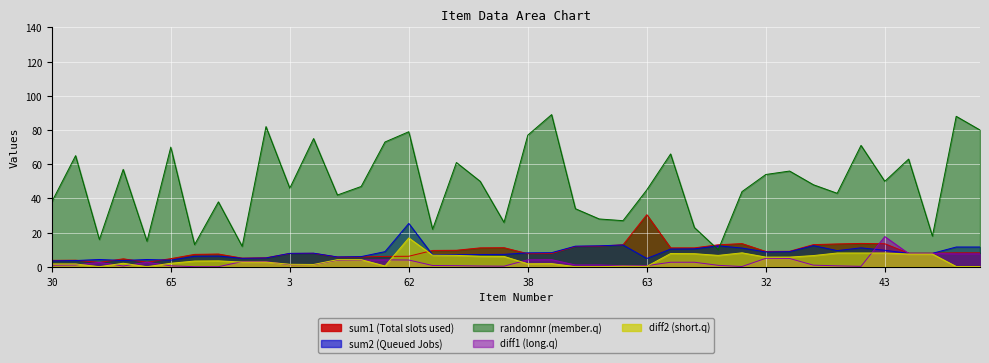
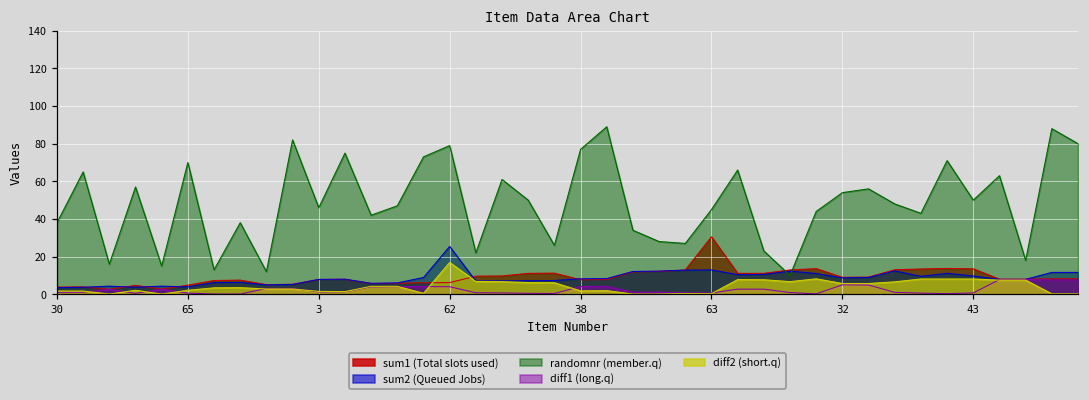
sum2 (Queued Jobs), 63: 5 -> 13
diff1 (long.q), 43: 18 -> 1
